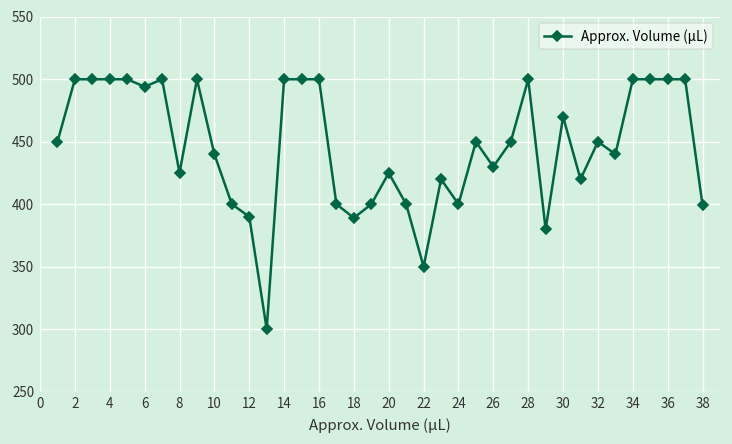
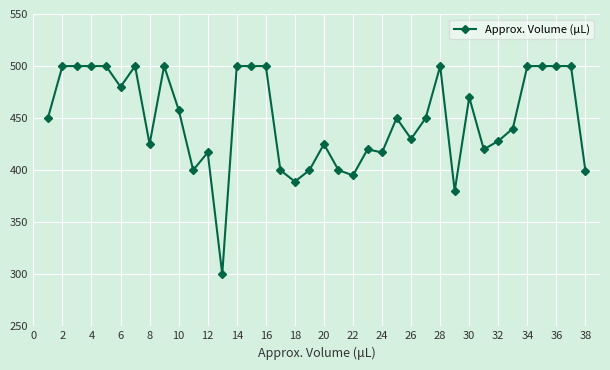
6: 494 -> 480
10: 440 -> 458
12: 390 -> 417
22: 350 -> 395
24: 400 -> 417
32: 450 -> 428
